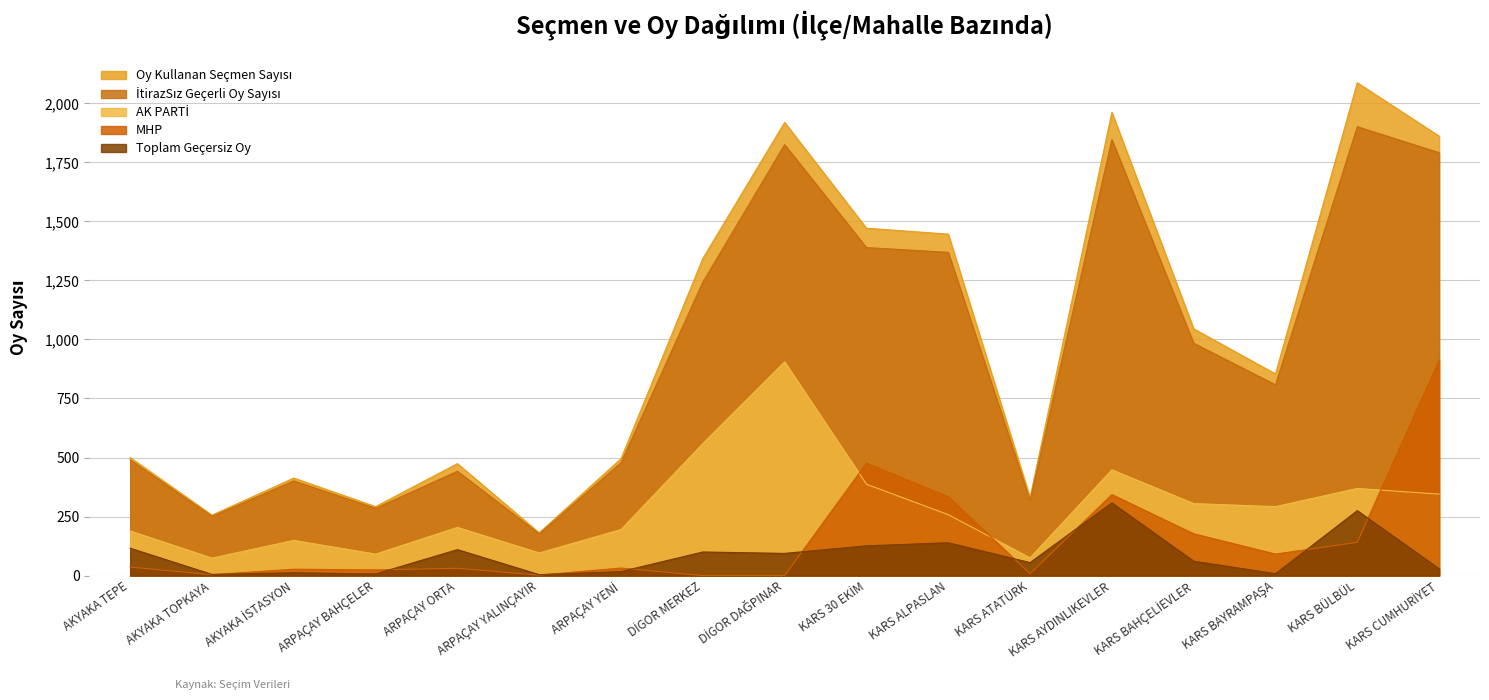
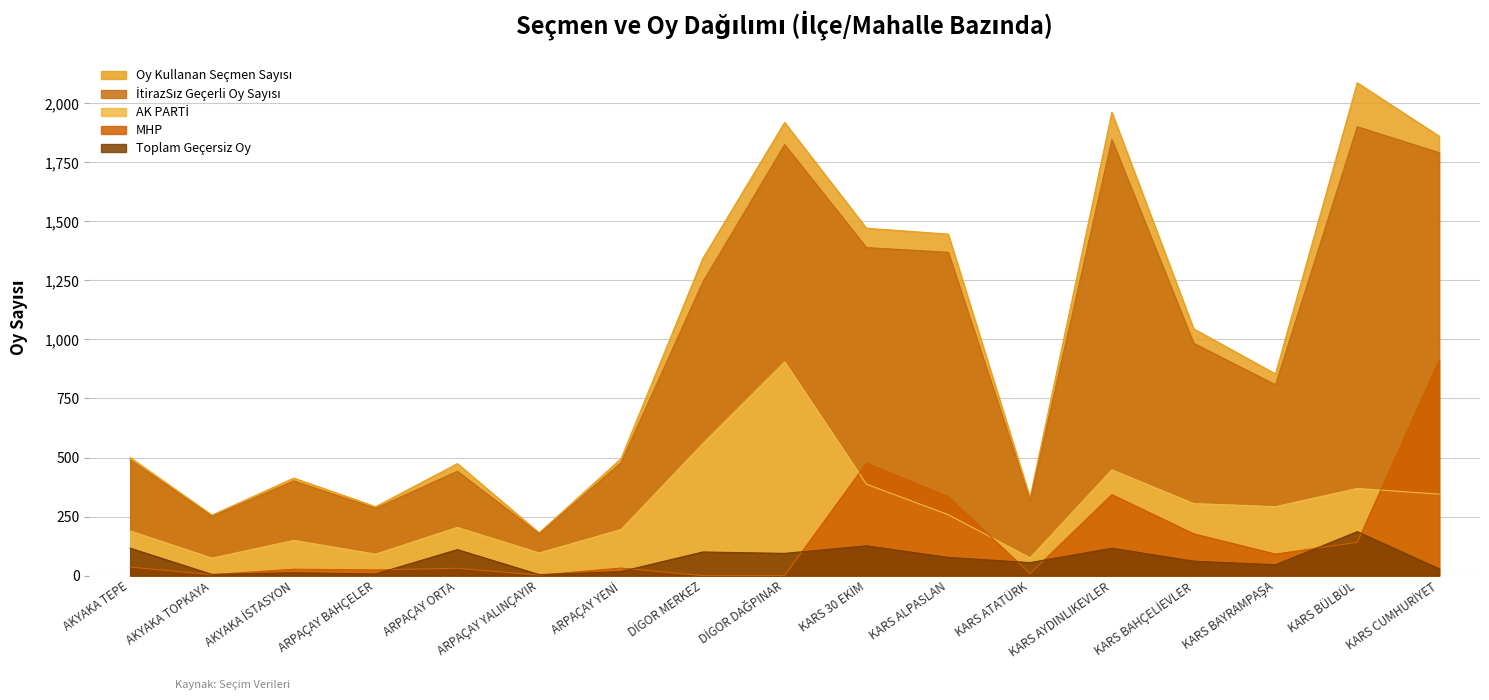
Toplam Geçersiz Oy, KARS ALPASLAN: 140 -> 80
Toplam Geçersiz Oy, KARS AYDINLIKEVLER: 310 -> 120
Toplam Geçersiz Oy, KARS BAYRAMPAŞA: 10 -> 50
Toplam Geçersiz Oy, KARS BÜLBÜL: 280 -> 190
